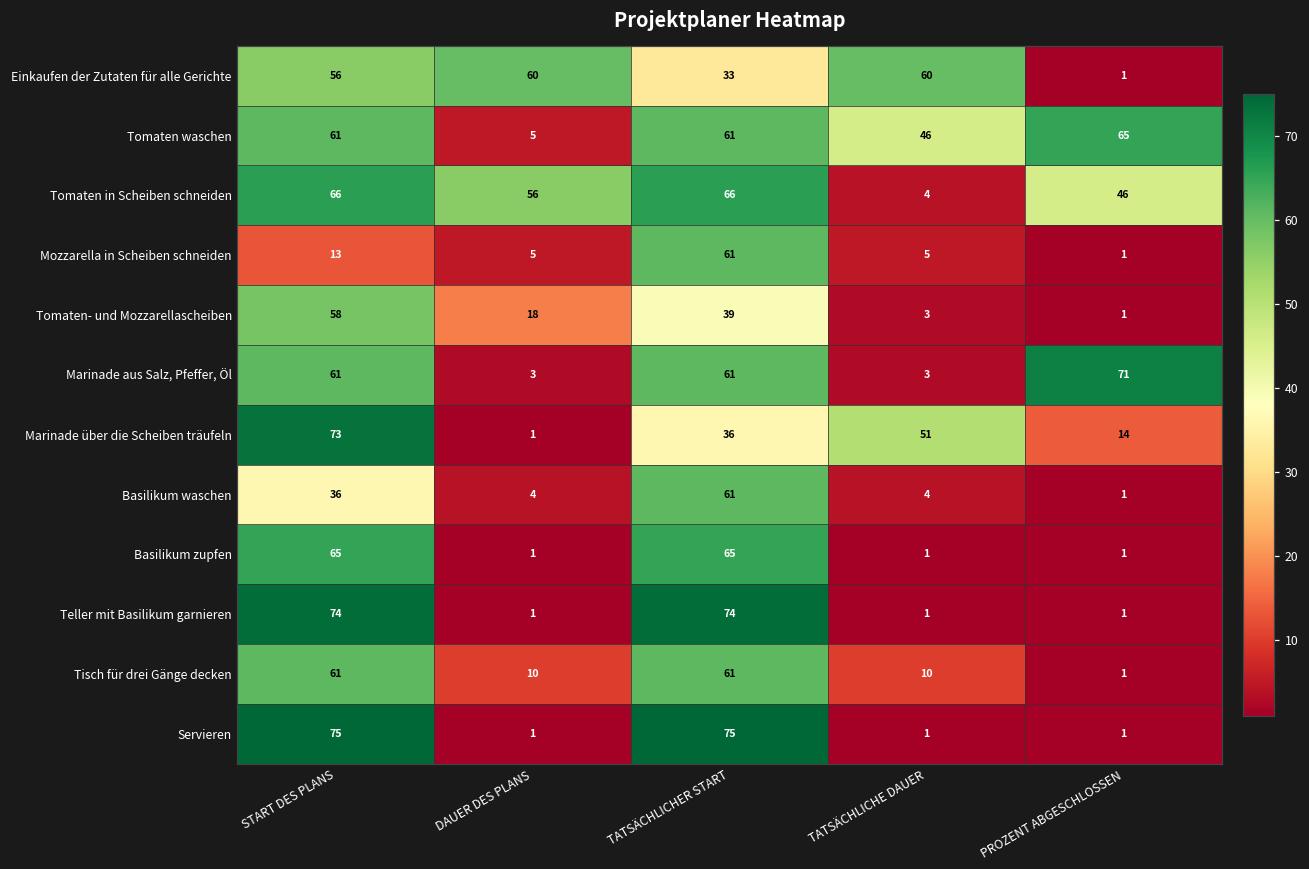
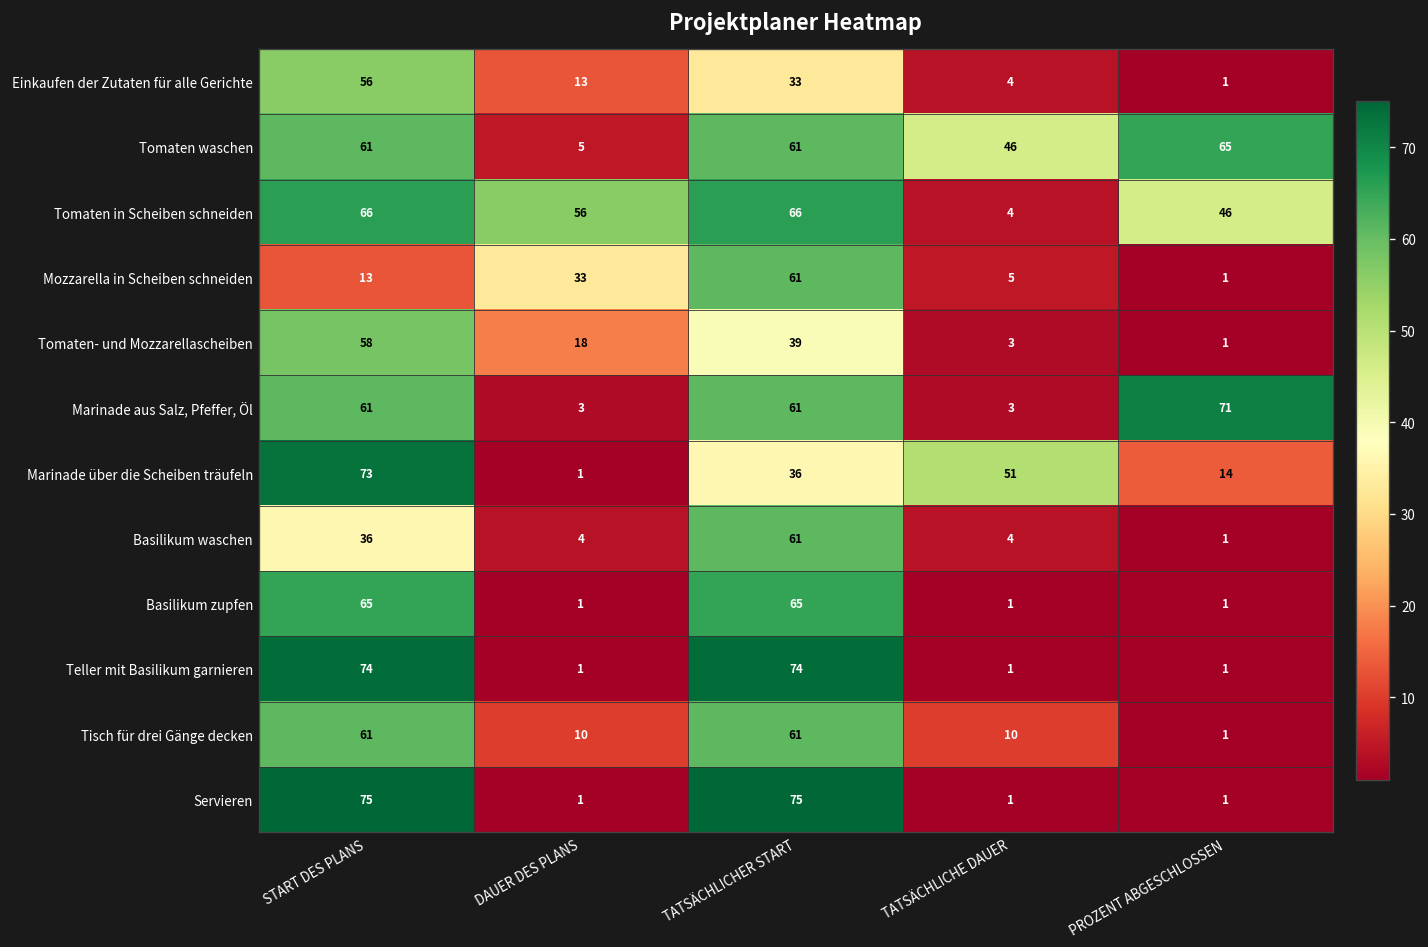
Einkaufen der Zutaten für alle Gerichte, DAUER DES PLANS: 60 -> 13
Einkaufen der Zutaten für alle Gerichte, TATSÄCHLICHE DAUER: 60 -> 4
Mozzarella in Scheiben schneiden, DAUER DES PLANS: 5 -> 33
